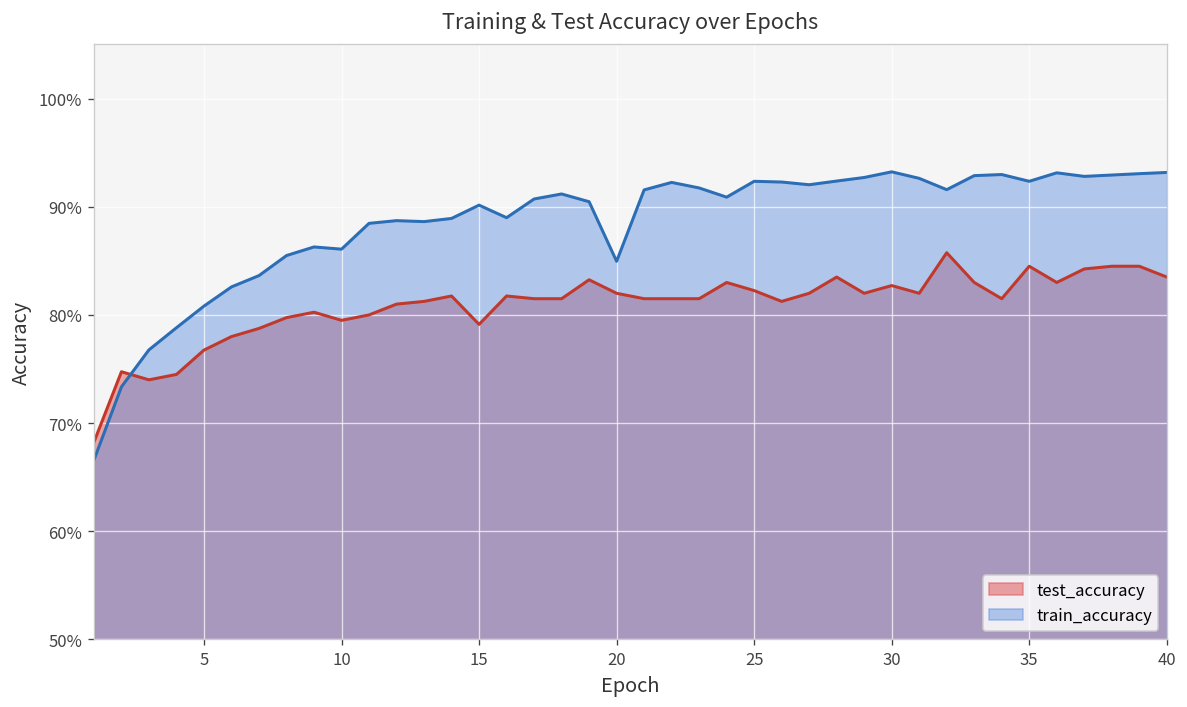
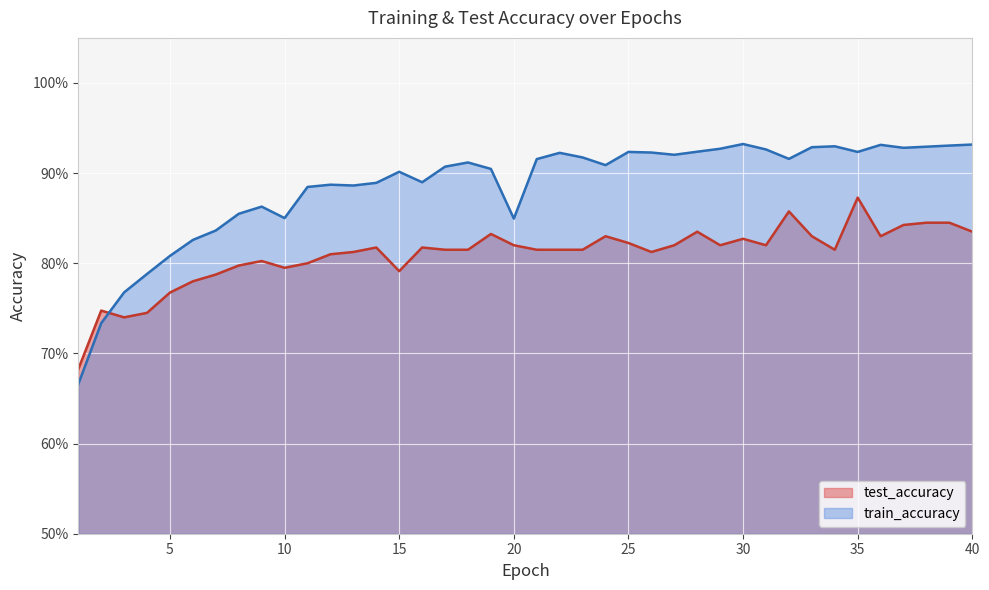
train_accuracy, 10: 86% -> 85%
test_accuracy, 35: 84% -> 87%
